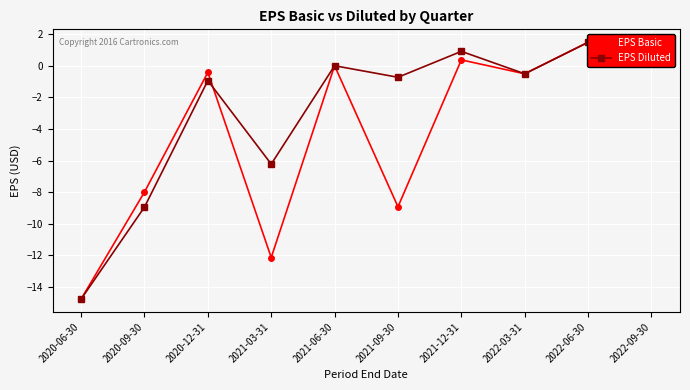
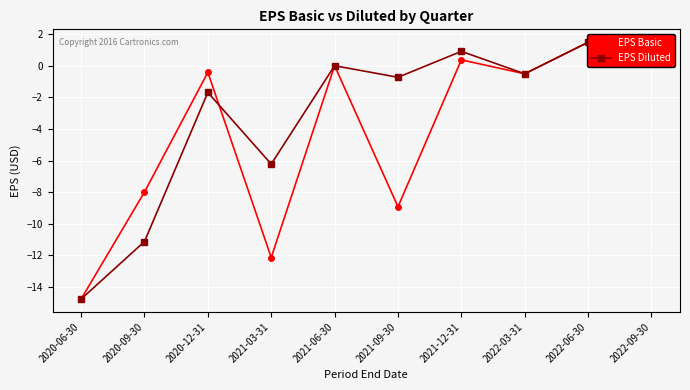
EPS Diluted, 2020-09-30: -8.9 -> -11.1
EPS Diluted, 2020-12-31: -0.9 -> -1.7
